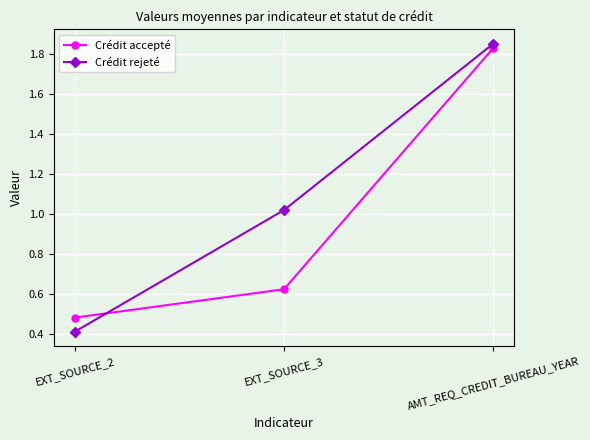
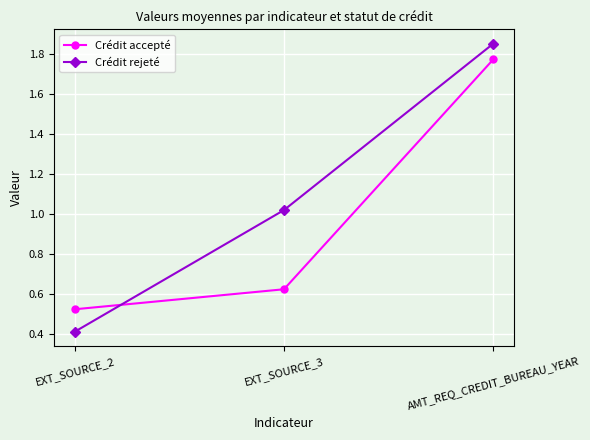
Crédit accepté, EXT_SOURCE_2: 0.48 -> 0.52
Crédit accepté, AMT_REQ_CREDIT_BUREAU_YEAR: 1.83 -> 1.77
